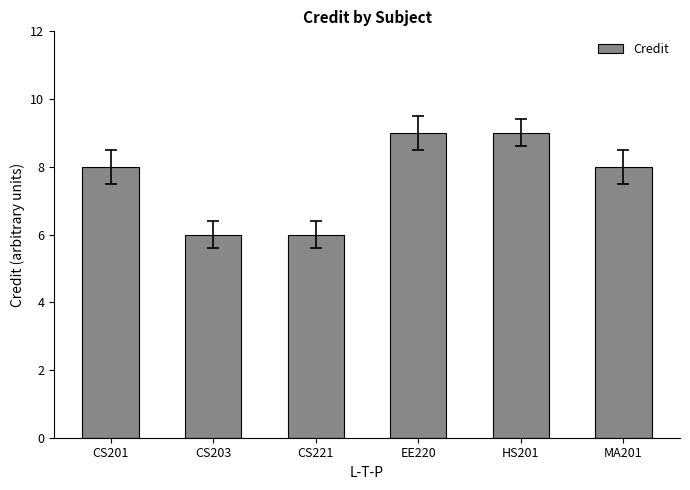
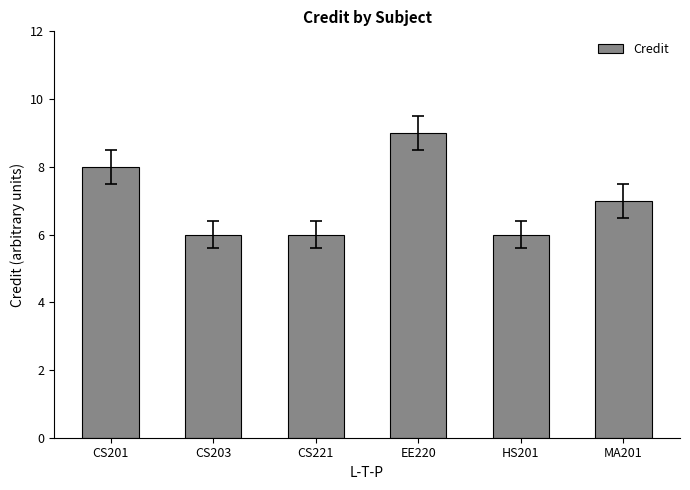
Credit, HS201: 9 -> 6
Credit, MA201: 8 -> 7
